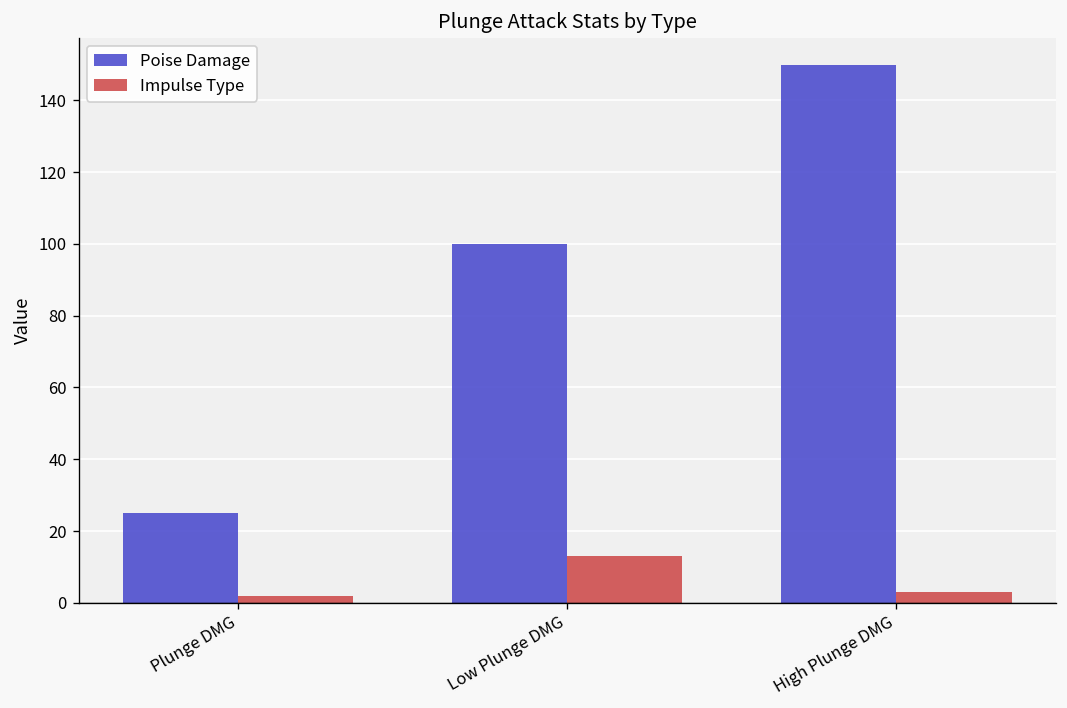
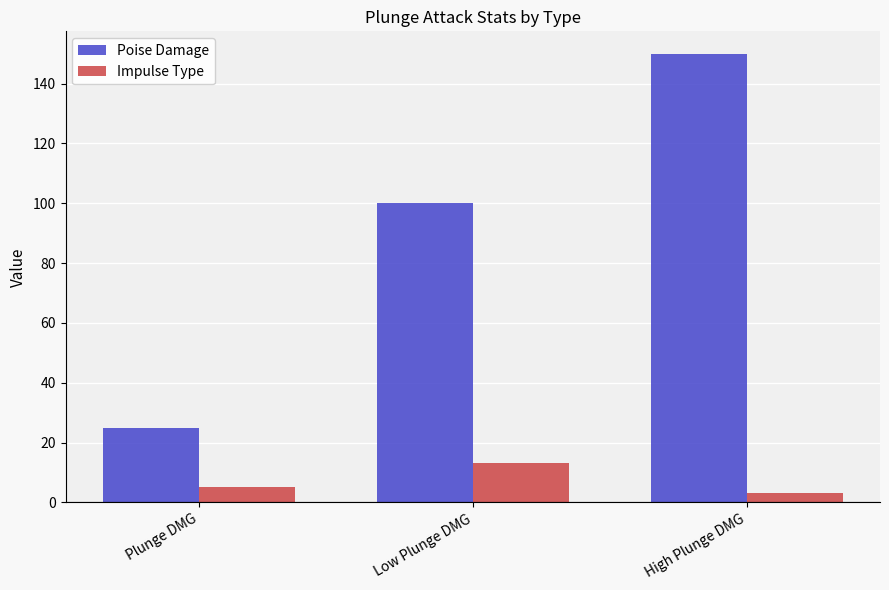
Impulse Type, Plunge DMG: 2 -> 5
